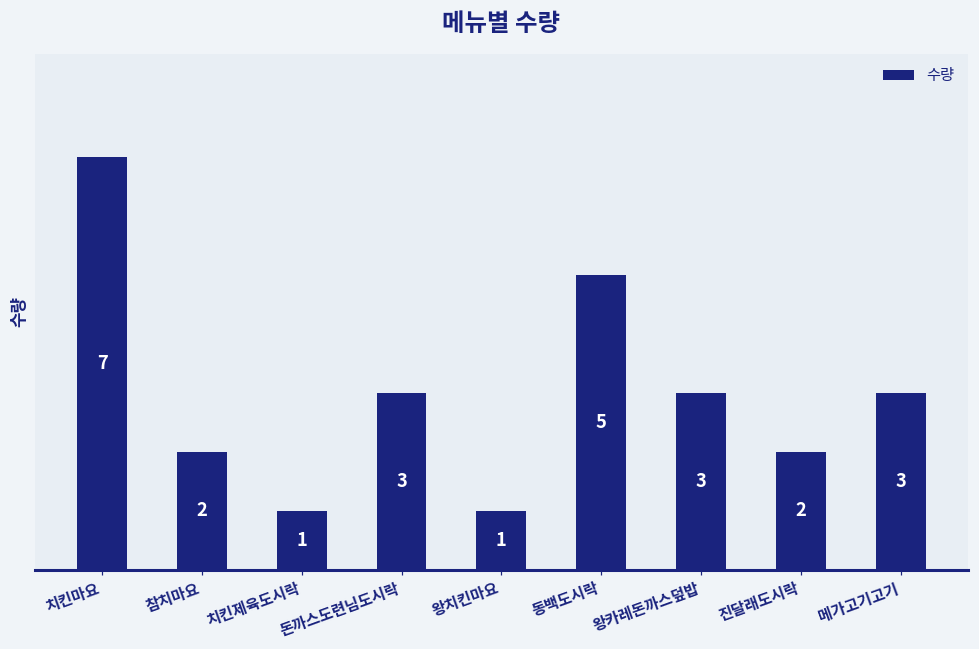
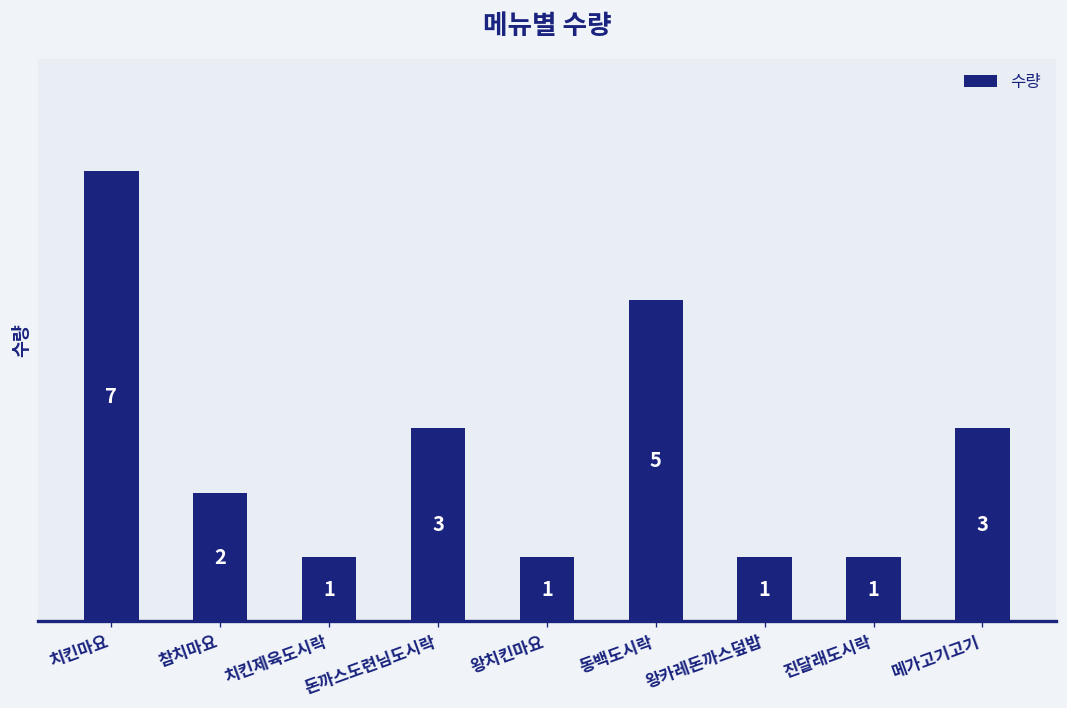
왕카레돈까스덮밥: 3 -> 1
진달래도시락: 2 -> 1
